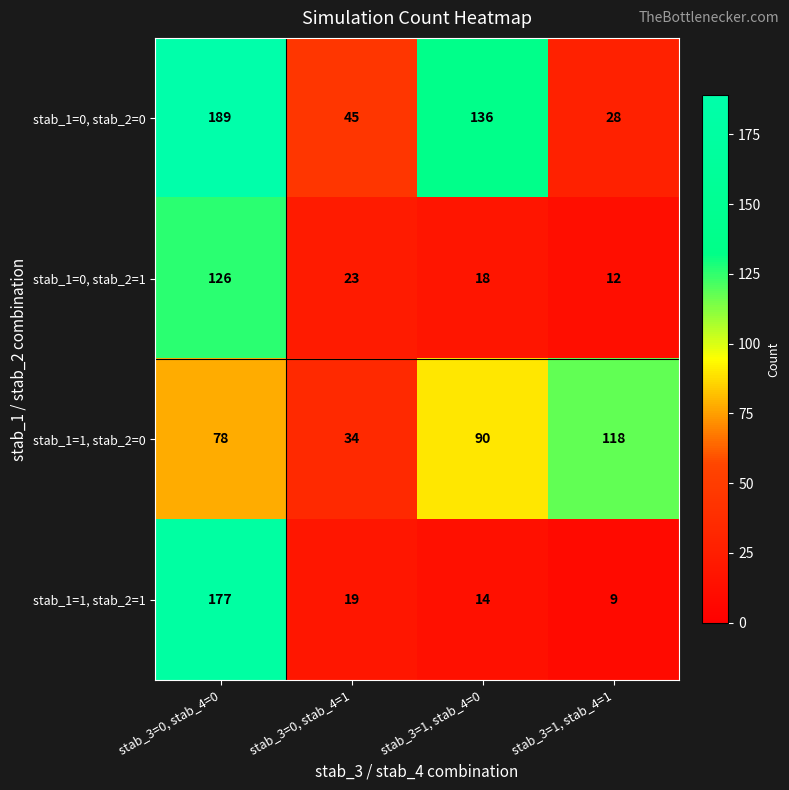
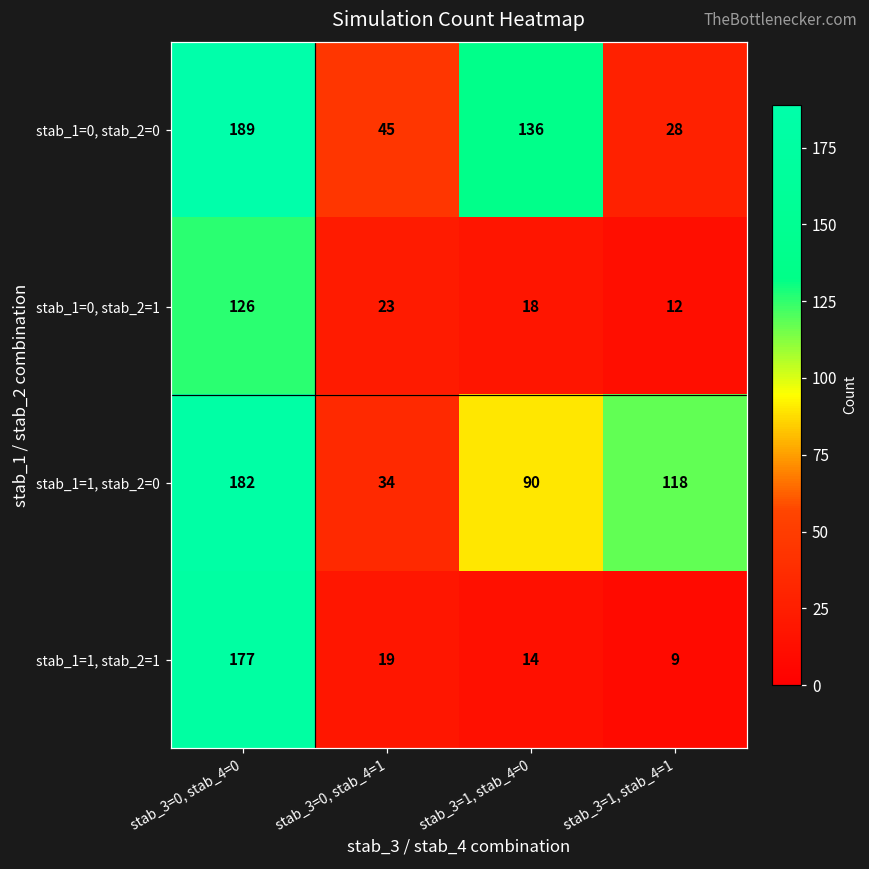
stab_1=1, stab_2=0, stab_3=0, stab_4=0: 78 -> 182
